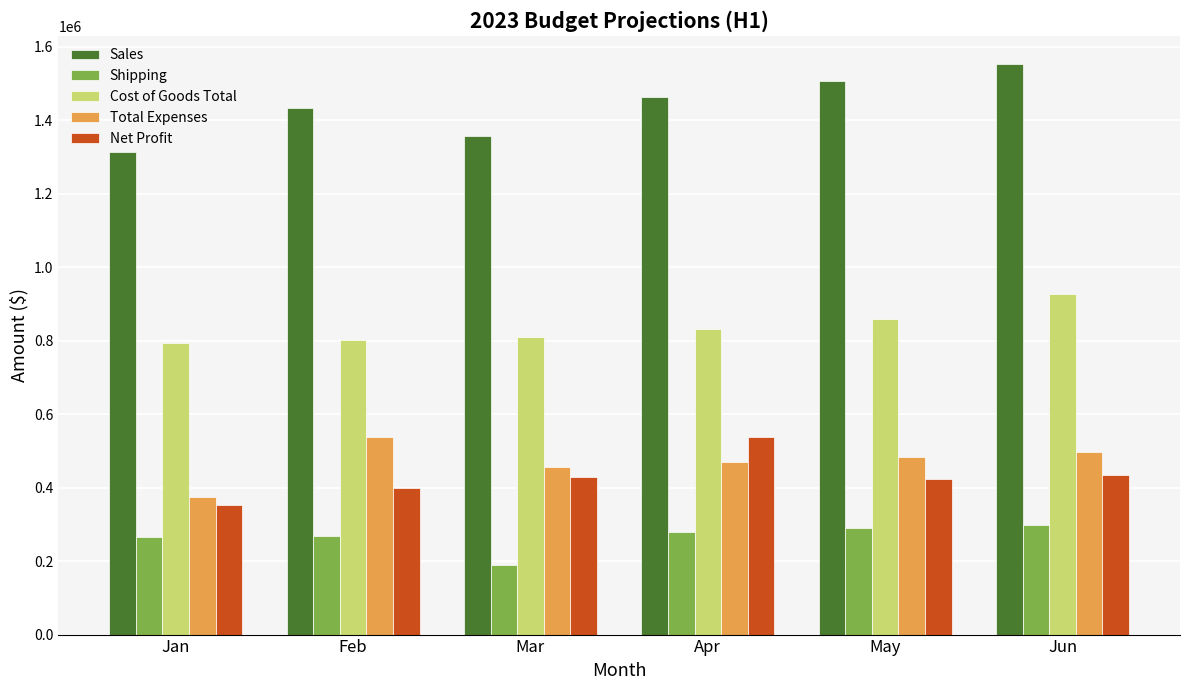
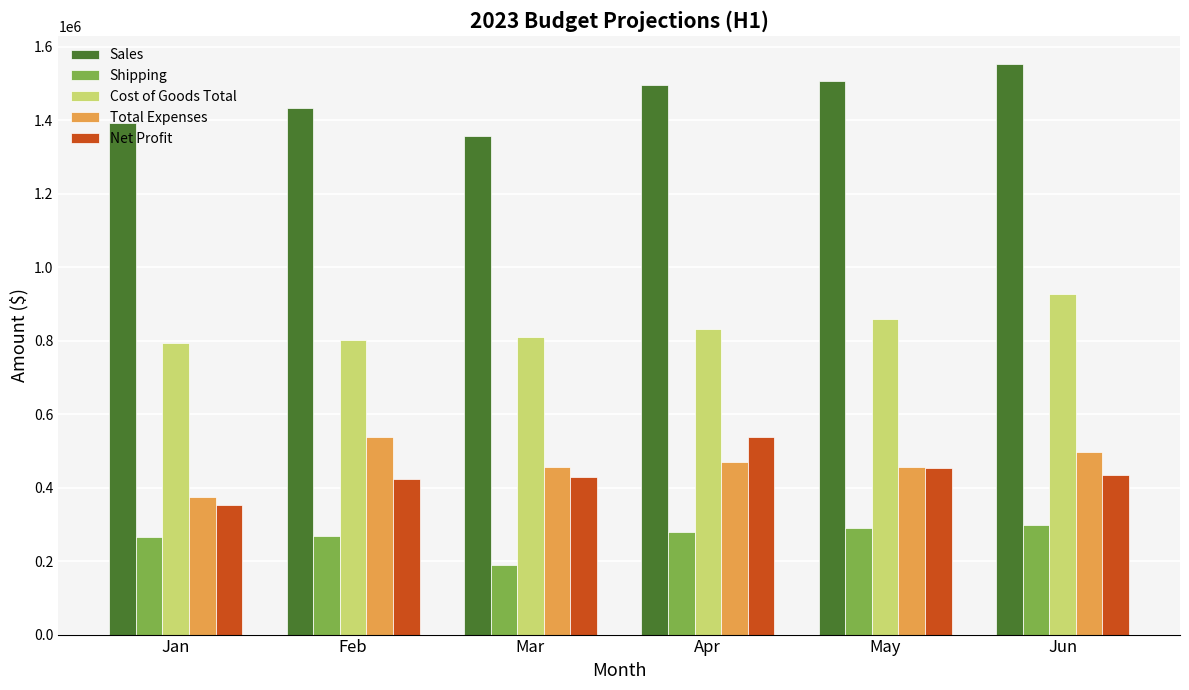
Sales, Jan: 1310000 -> 1390000
Net Profit, Feb: 400000 -> 420000
Sales, Apr: 1460000 -> 1500000
Total Expenses, May: 480000 -> 460000
Net Profit, May: 420000 -> 450000
